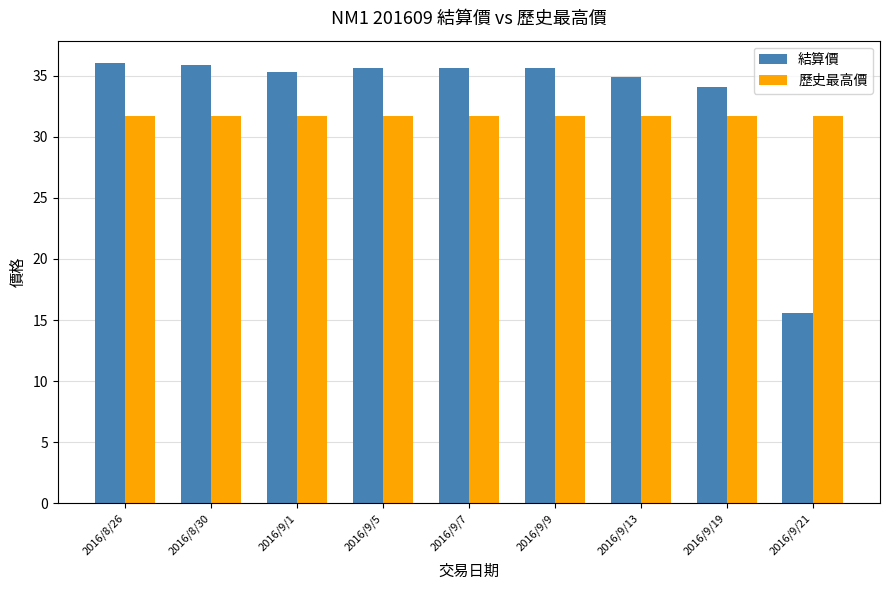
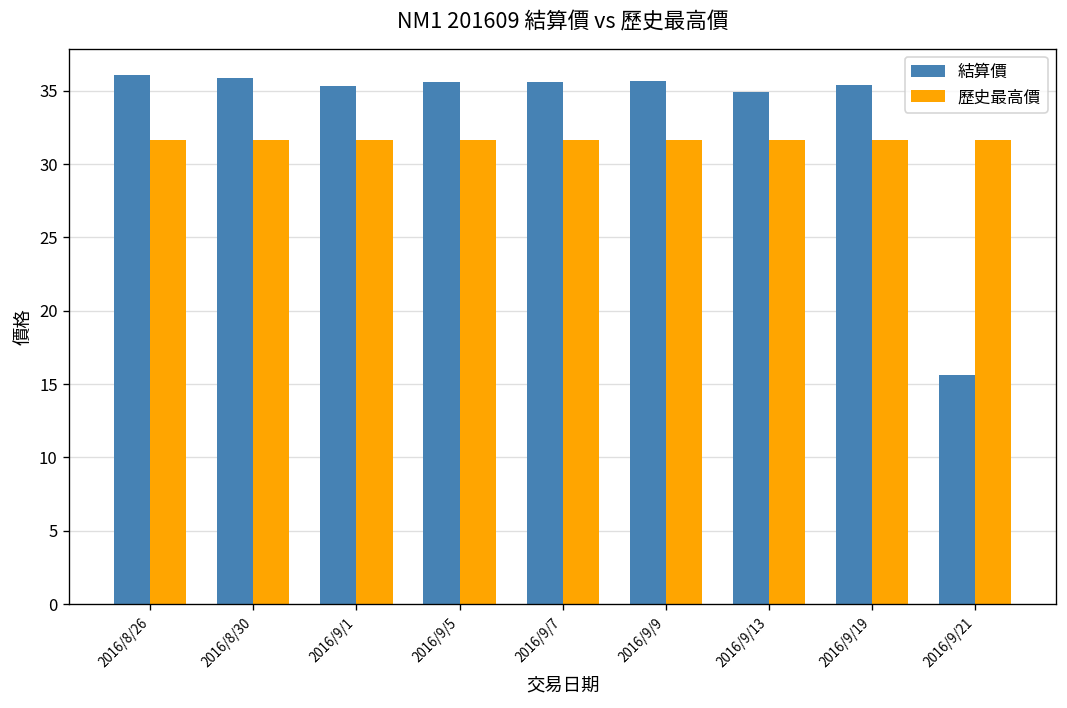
結算價, 2016/9/19: 34.1 -> 35.4
